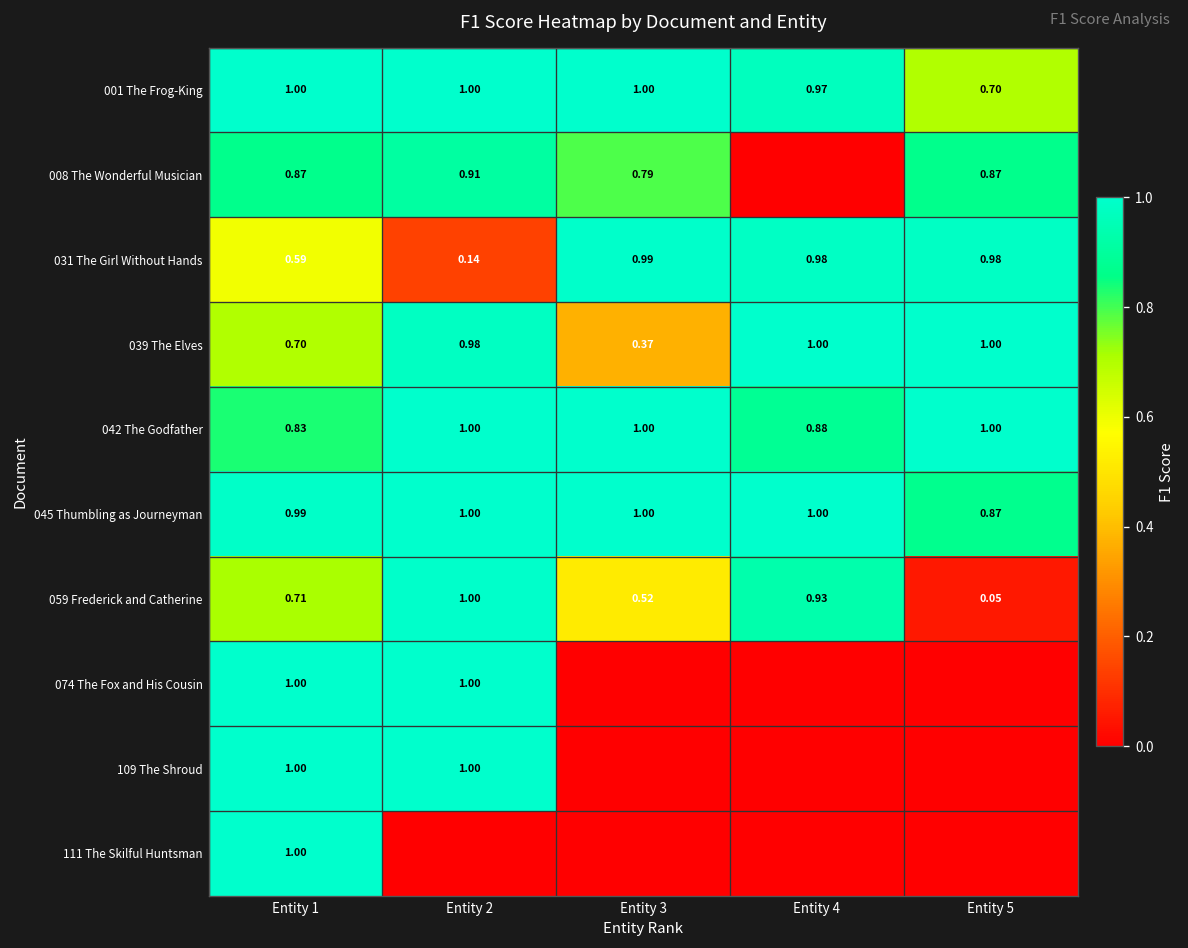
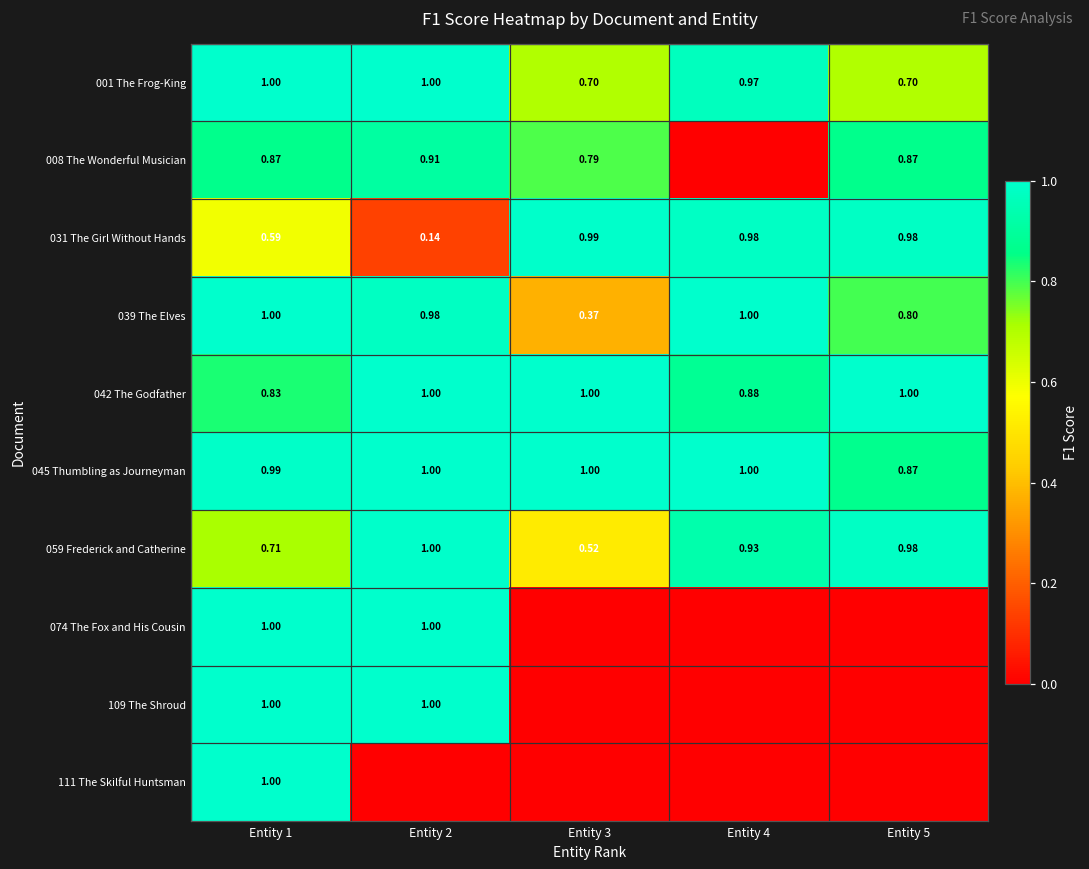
001 The Frog-King, Entity 3: 1.00 -> 0.70
039 The Elves, Entity 1: 0.70 -> 1.00
039 The Elves, Entity 5: 1.00 -> 0.80
059 Frederick and Catherine, Entity 5: 0.05 -> 0.98
